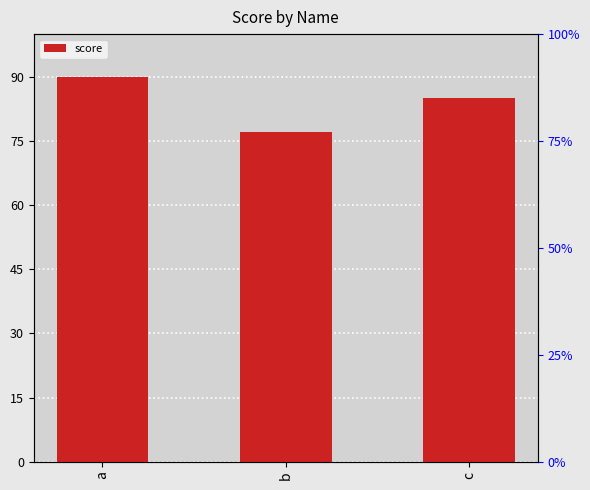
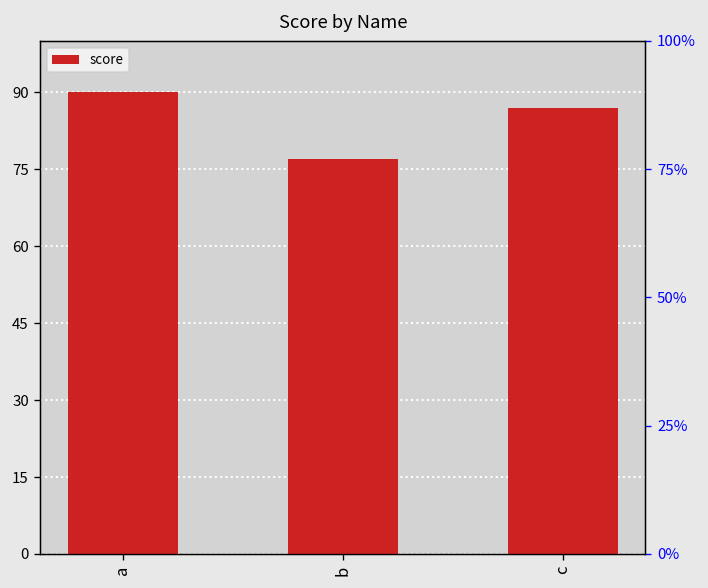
c: 85 -> 87
